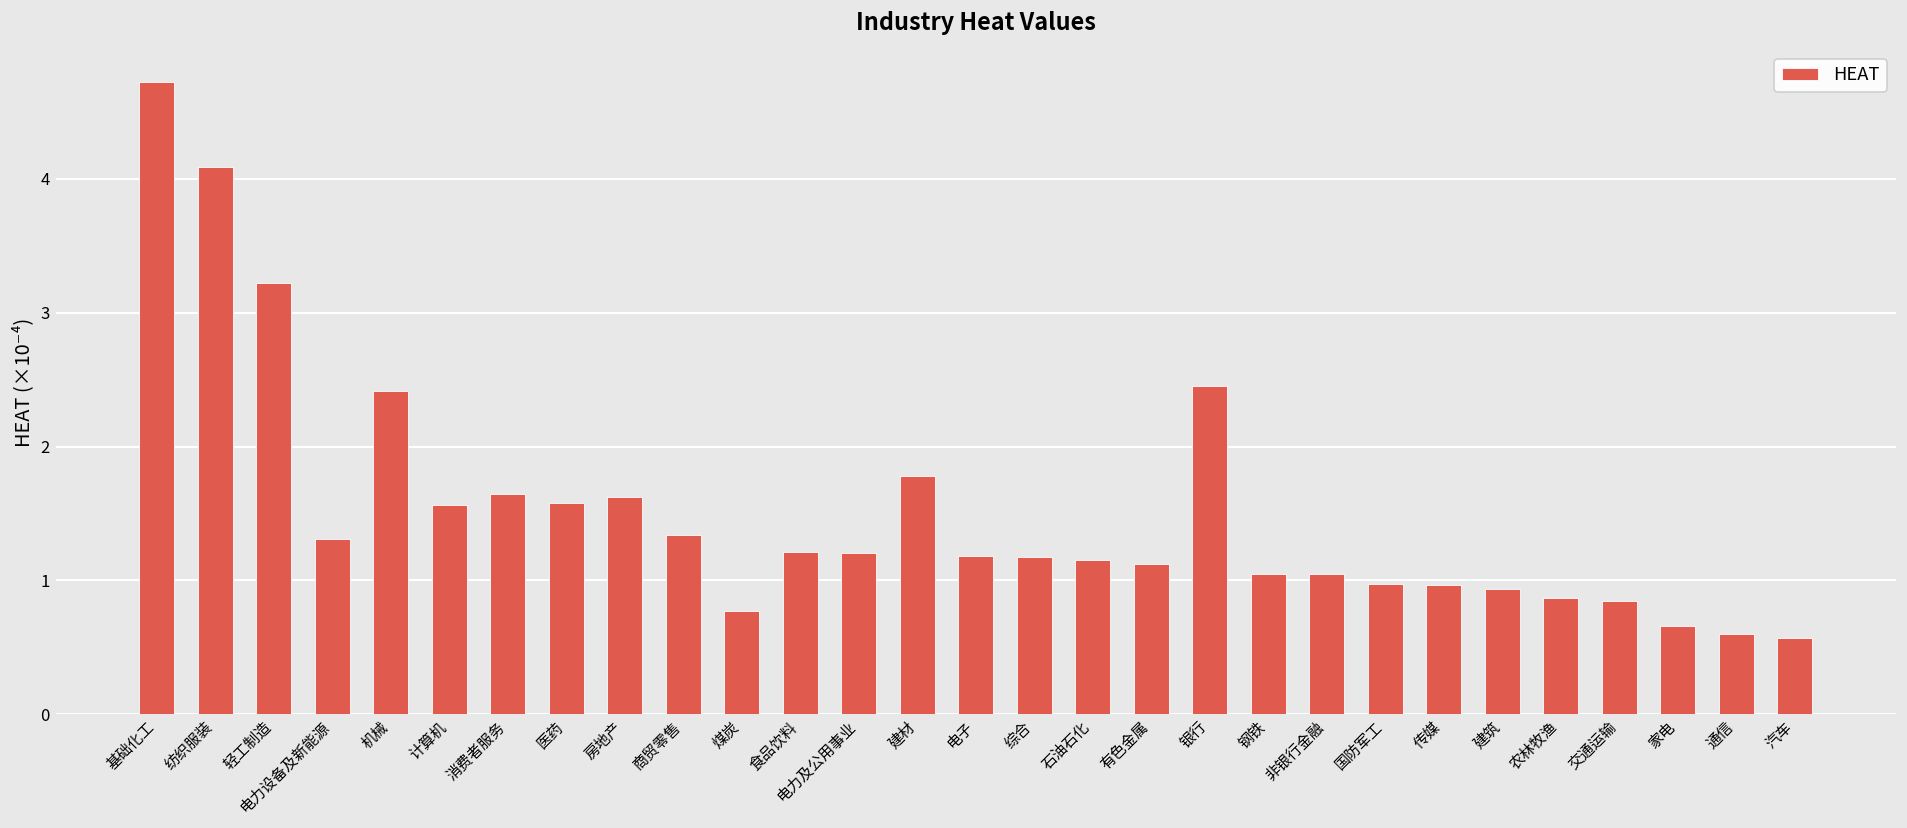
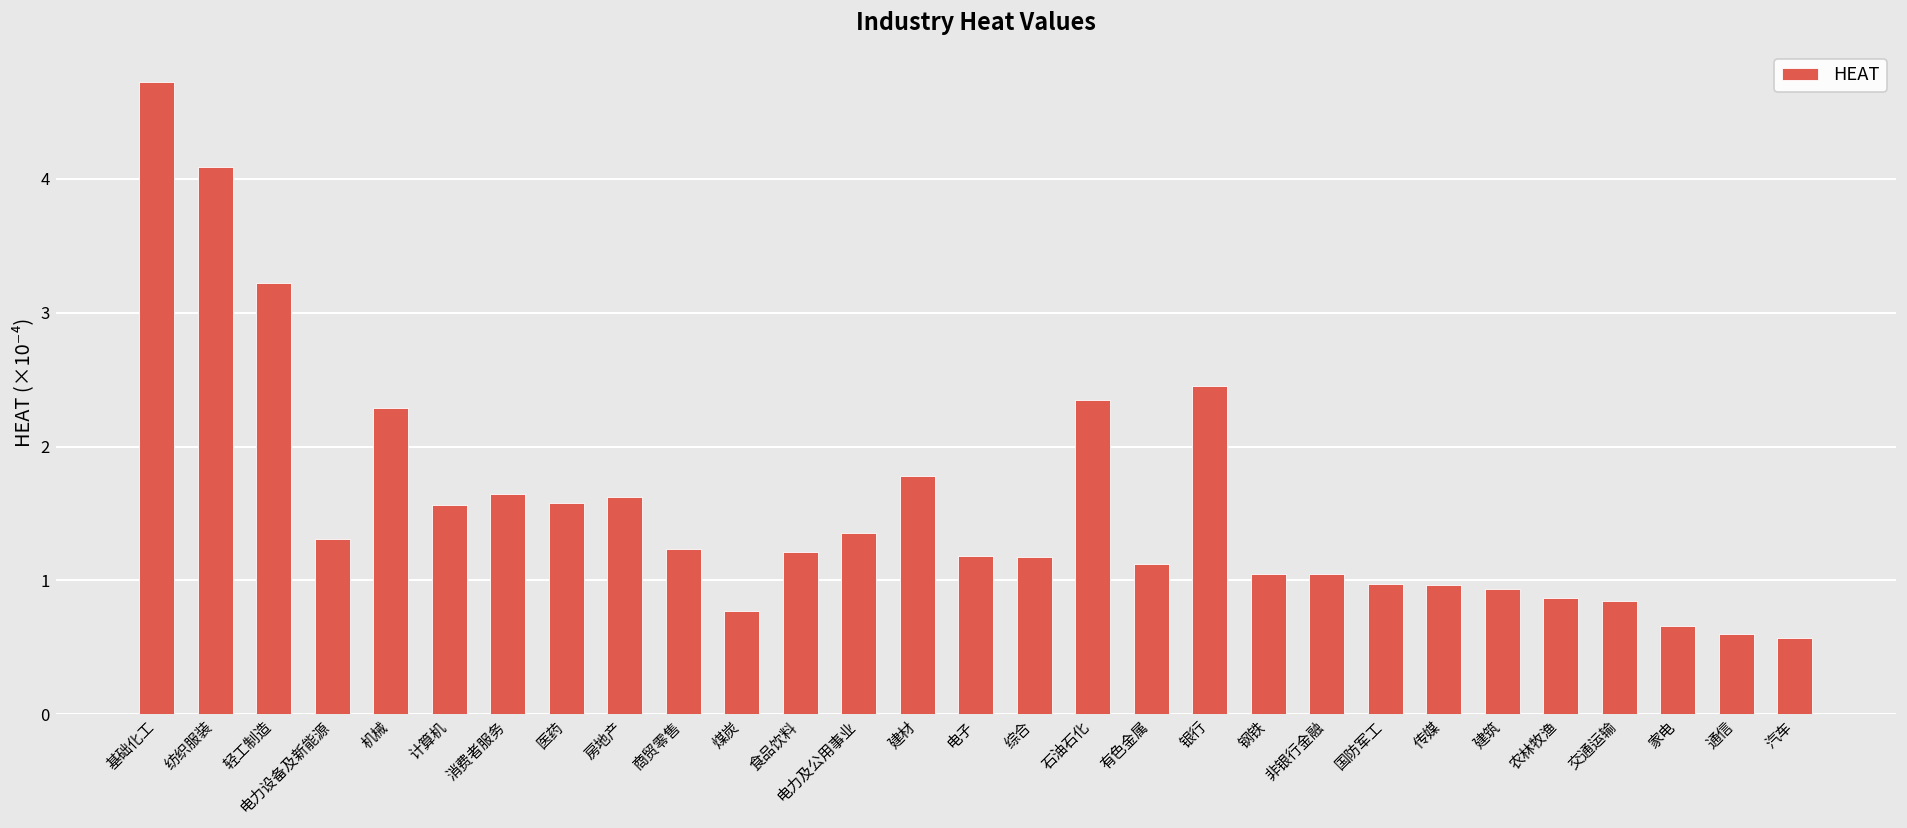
机械: 2.41 -> 2.29
商贸零售: 1.34 -> 1.24
电力及公用事业: 1.21 -> 1.35
石油石化: 1.15 -> 2.35
